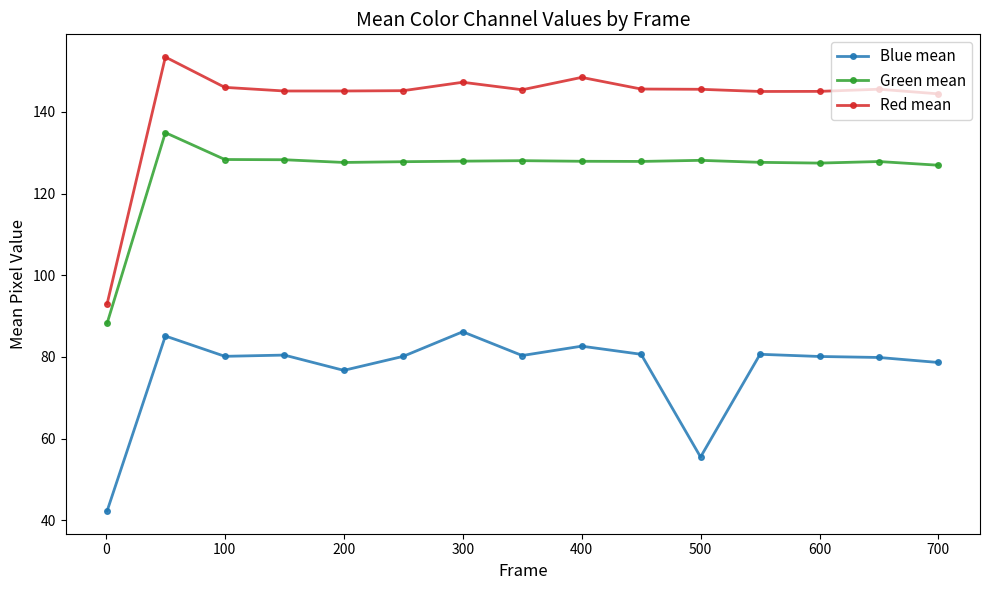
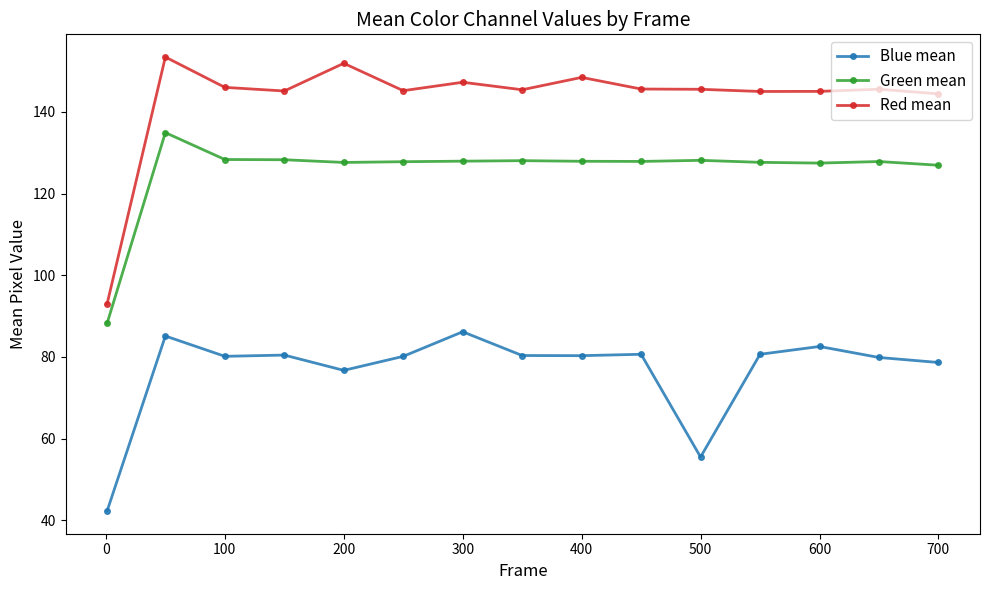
Red mean, 200: 145 -> 152
Blue mean, 400: 83 -> 80
Blue mean, 600: 80 -> 83
